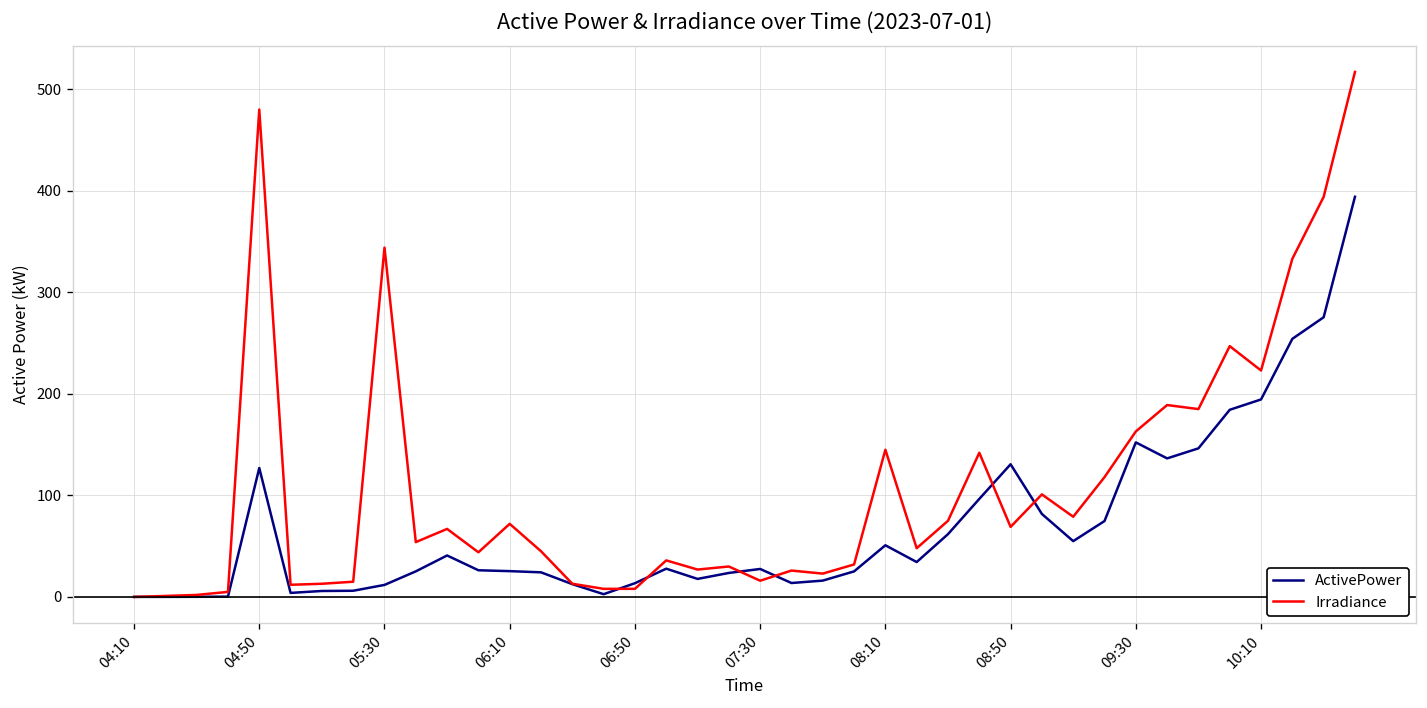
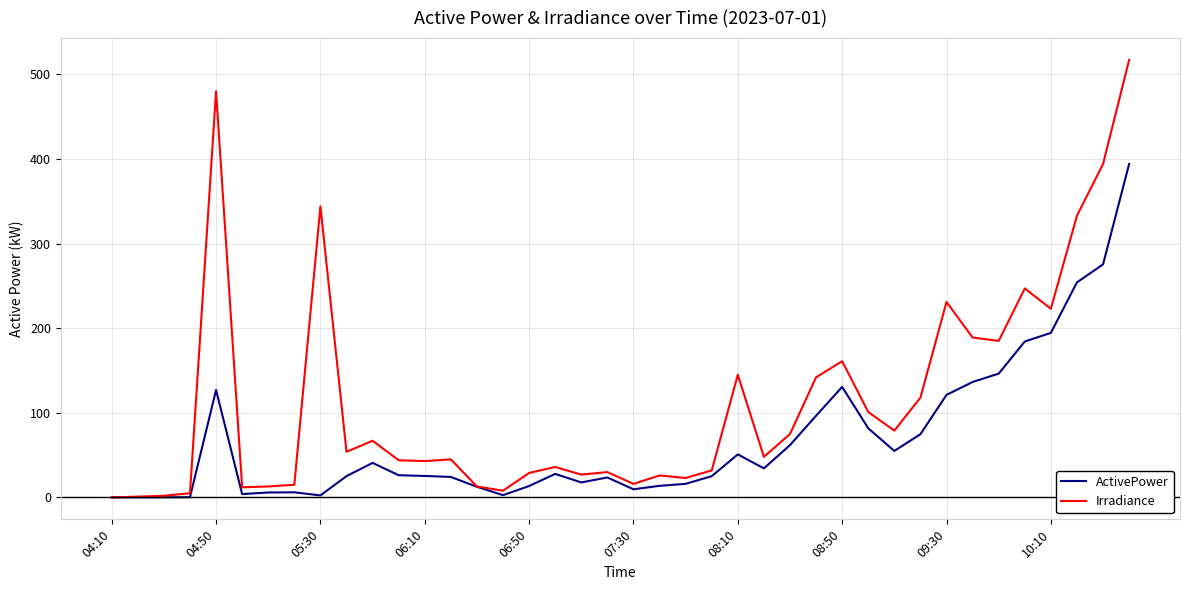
ActivePower, 05:30: 10 -> 0
Irradiance, 06:10: 70 -> 40
Irradiance, 06:50: 10 -> 30
ActivePower, 07:30: 30 -> 10
Irradiance, 08:50: 70 -> 160
ActivePower, 09:30: 150 -> 120
Irradiance, 09:30: 160 -> 230
